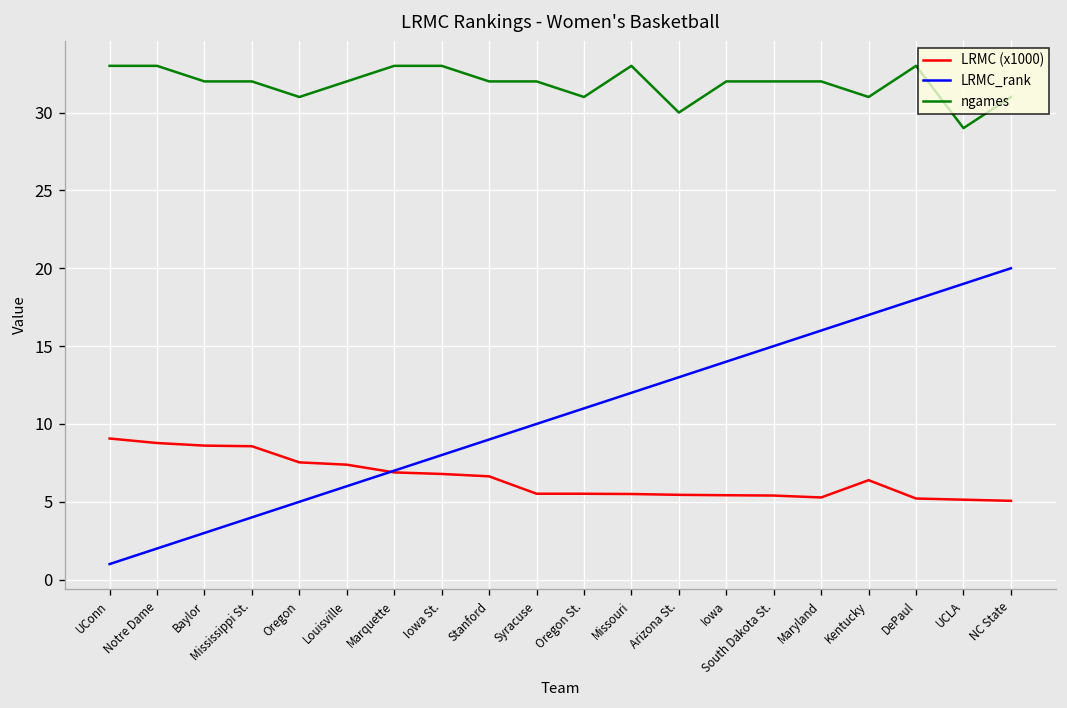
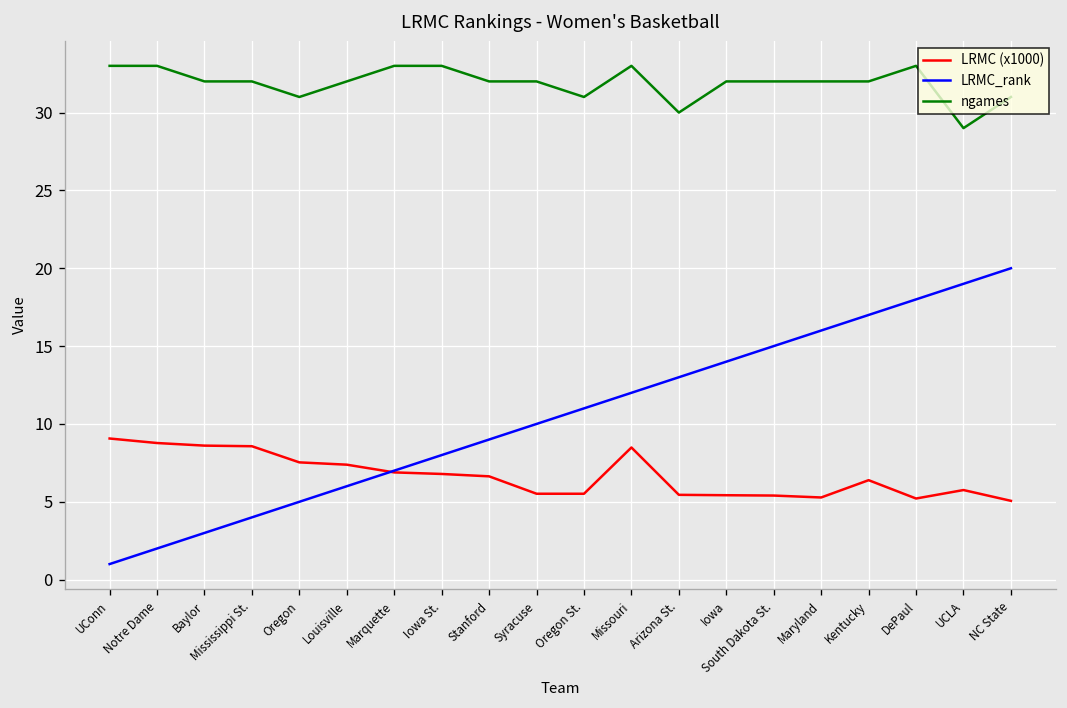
LRMC (x1000), Missouri: 5.5 -> 8.5
ngames, Kentucky: 31 -> 32
LRMC (x1000), UCLA: 5.1 -> 5.8
